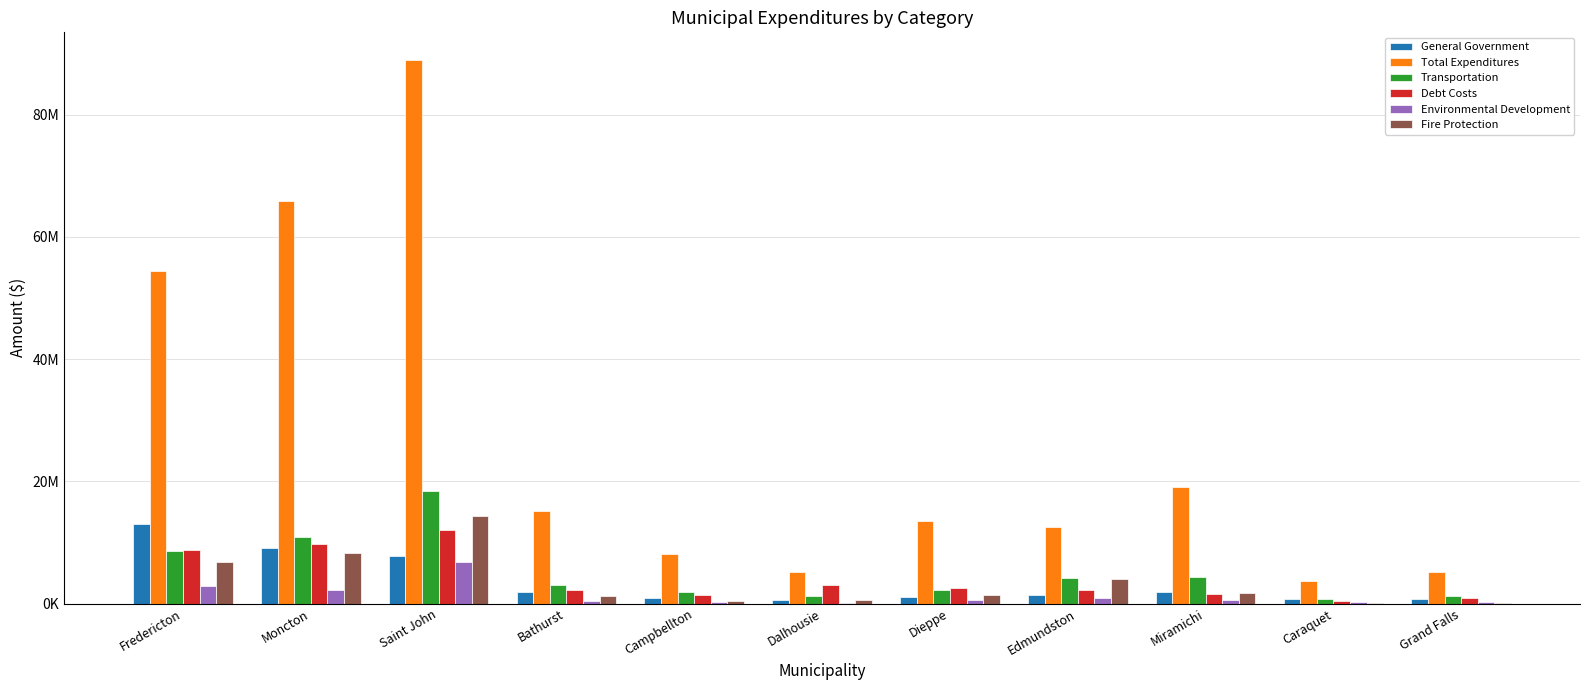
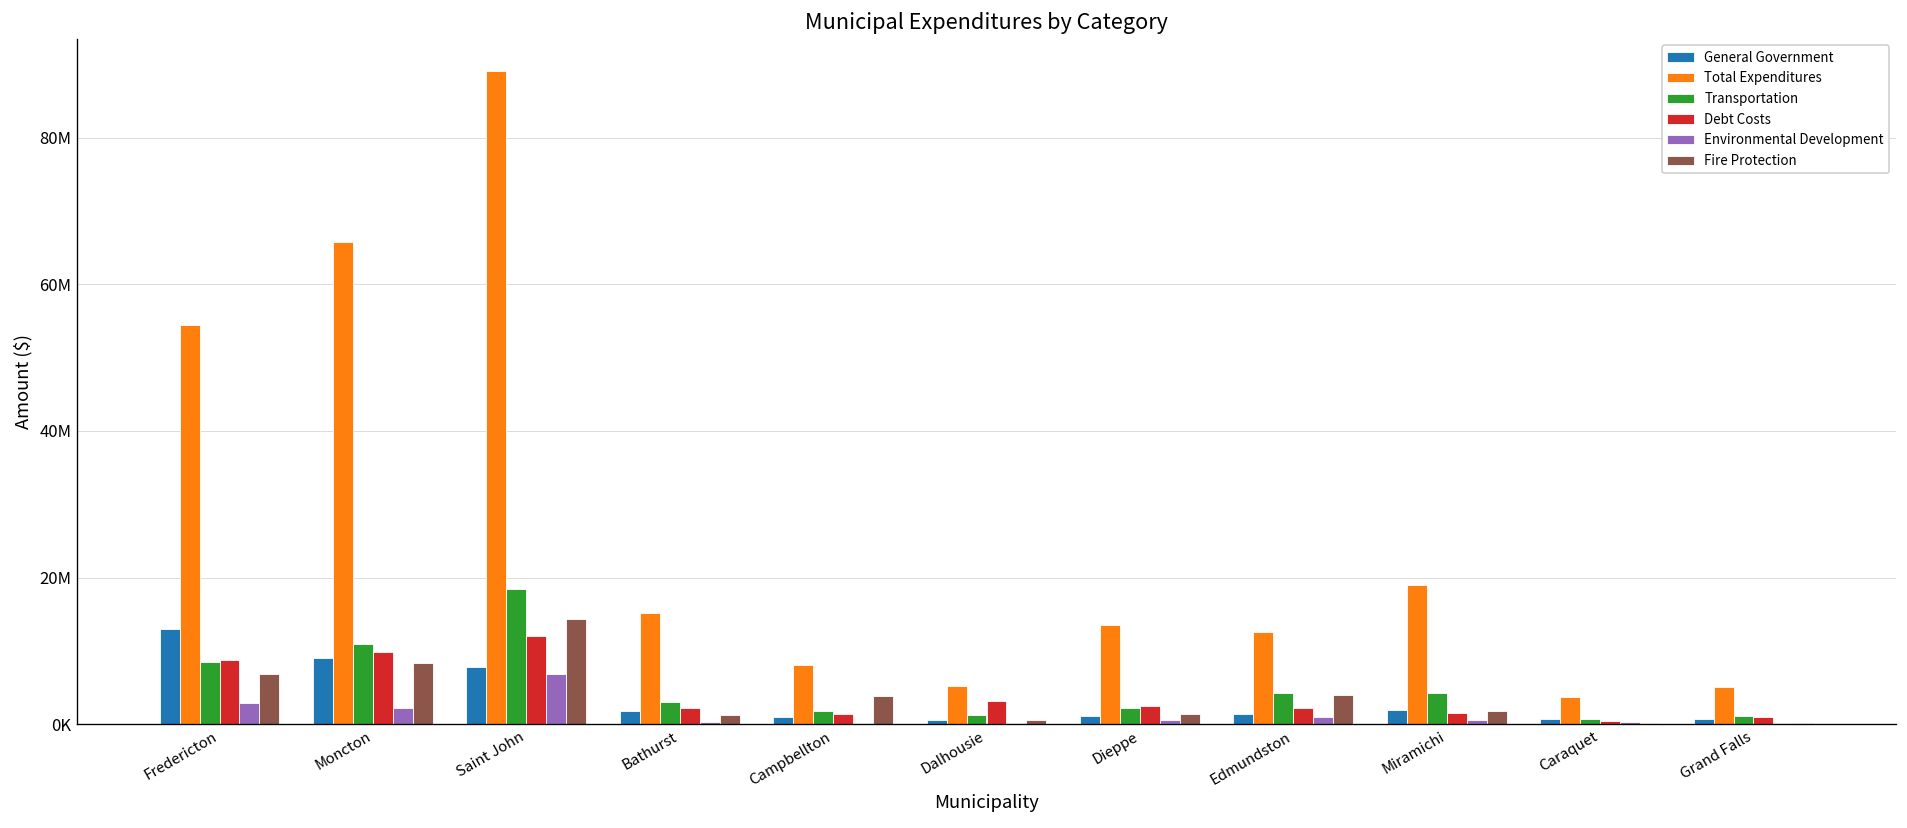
Fire Protection, Campbellton: 0 -> 4000000
